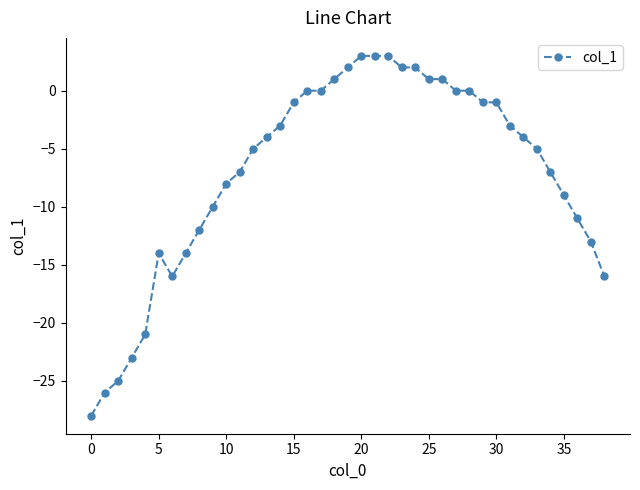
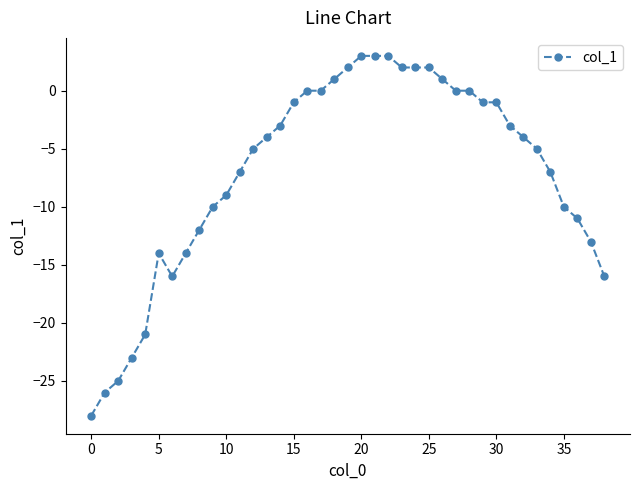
10: -8 -> -9
25: 1 -> 2
35: -9 -> -10
